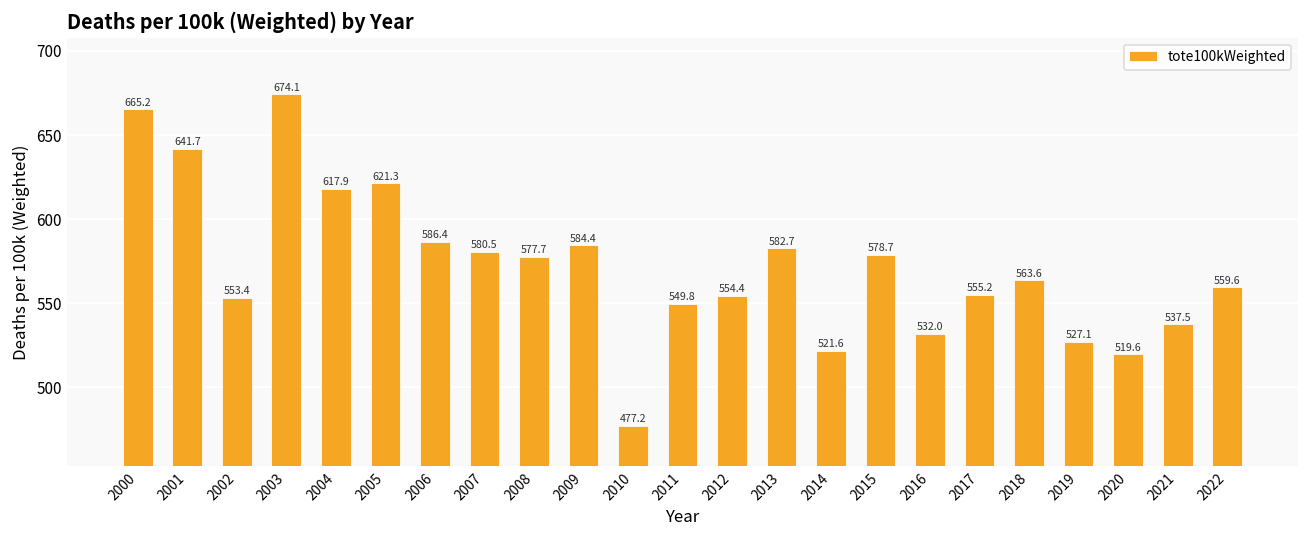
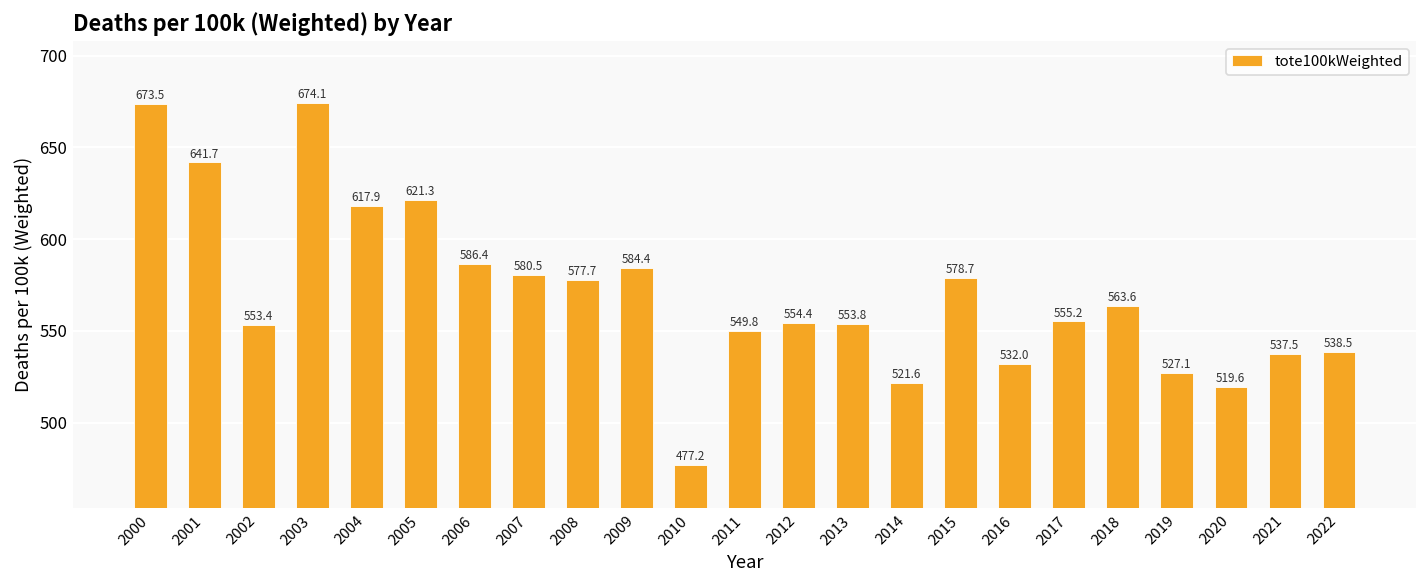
2000: 665.2 -> 673.5
2013: 582.7 -> 553.8
2022: 559.6 -> 538.5
